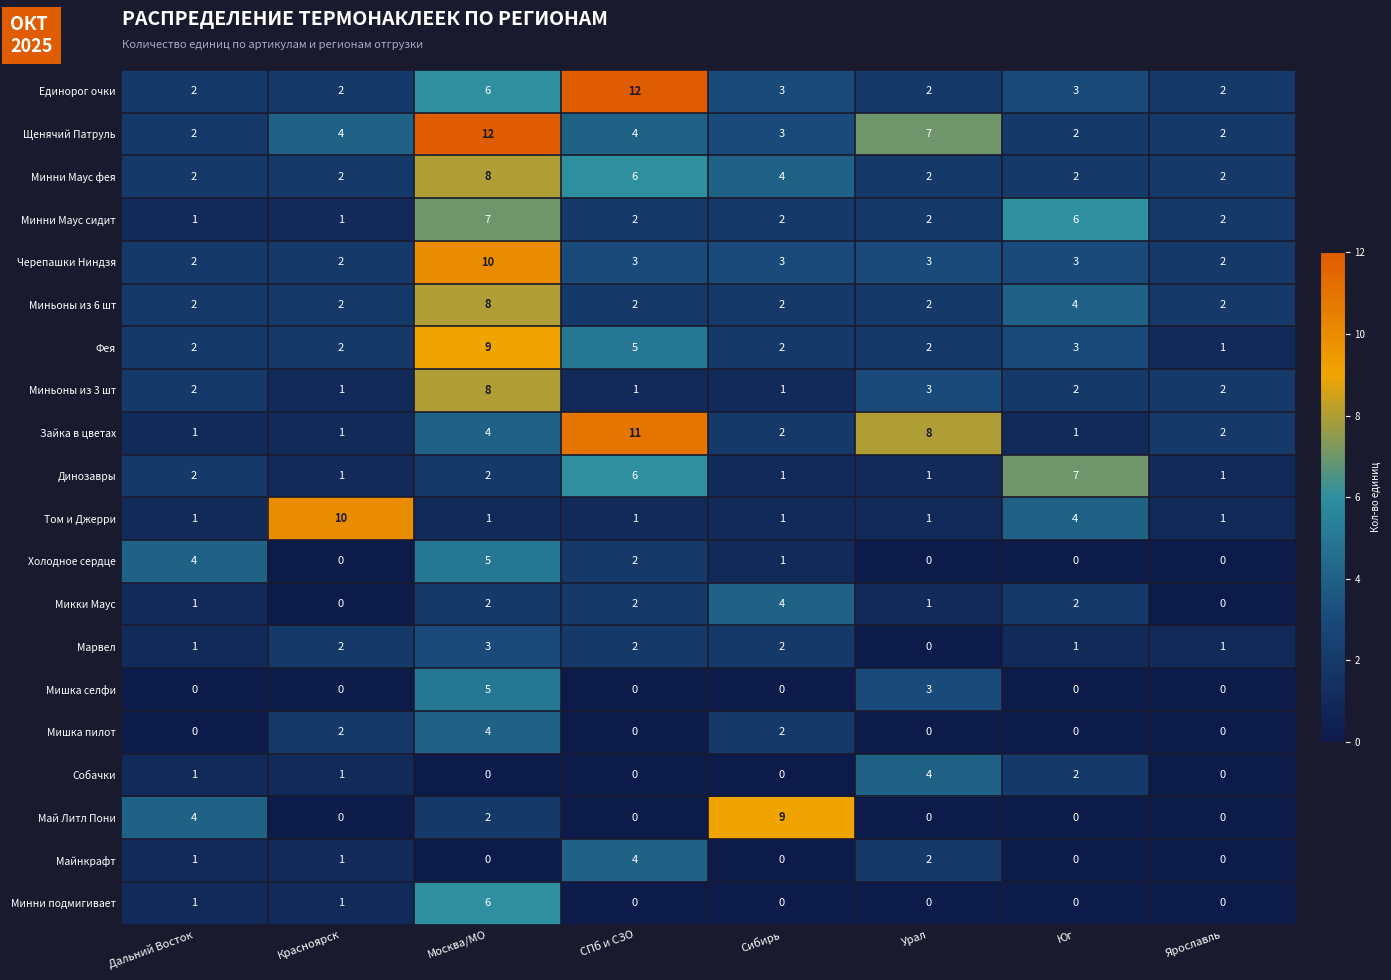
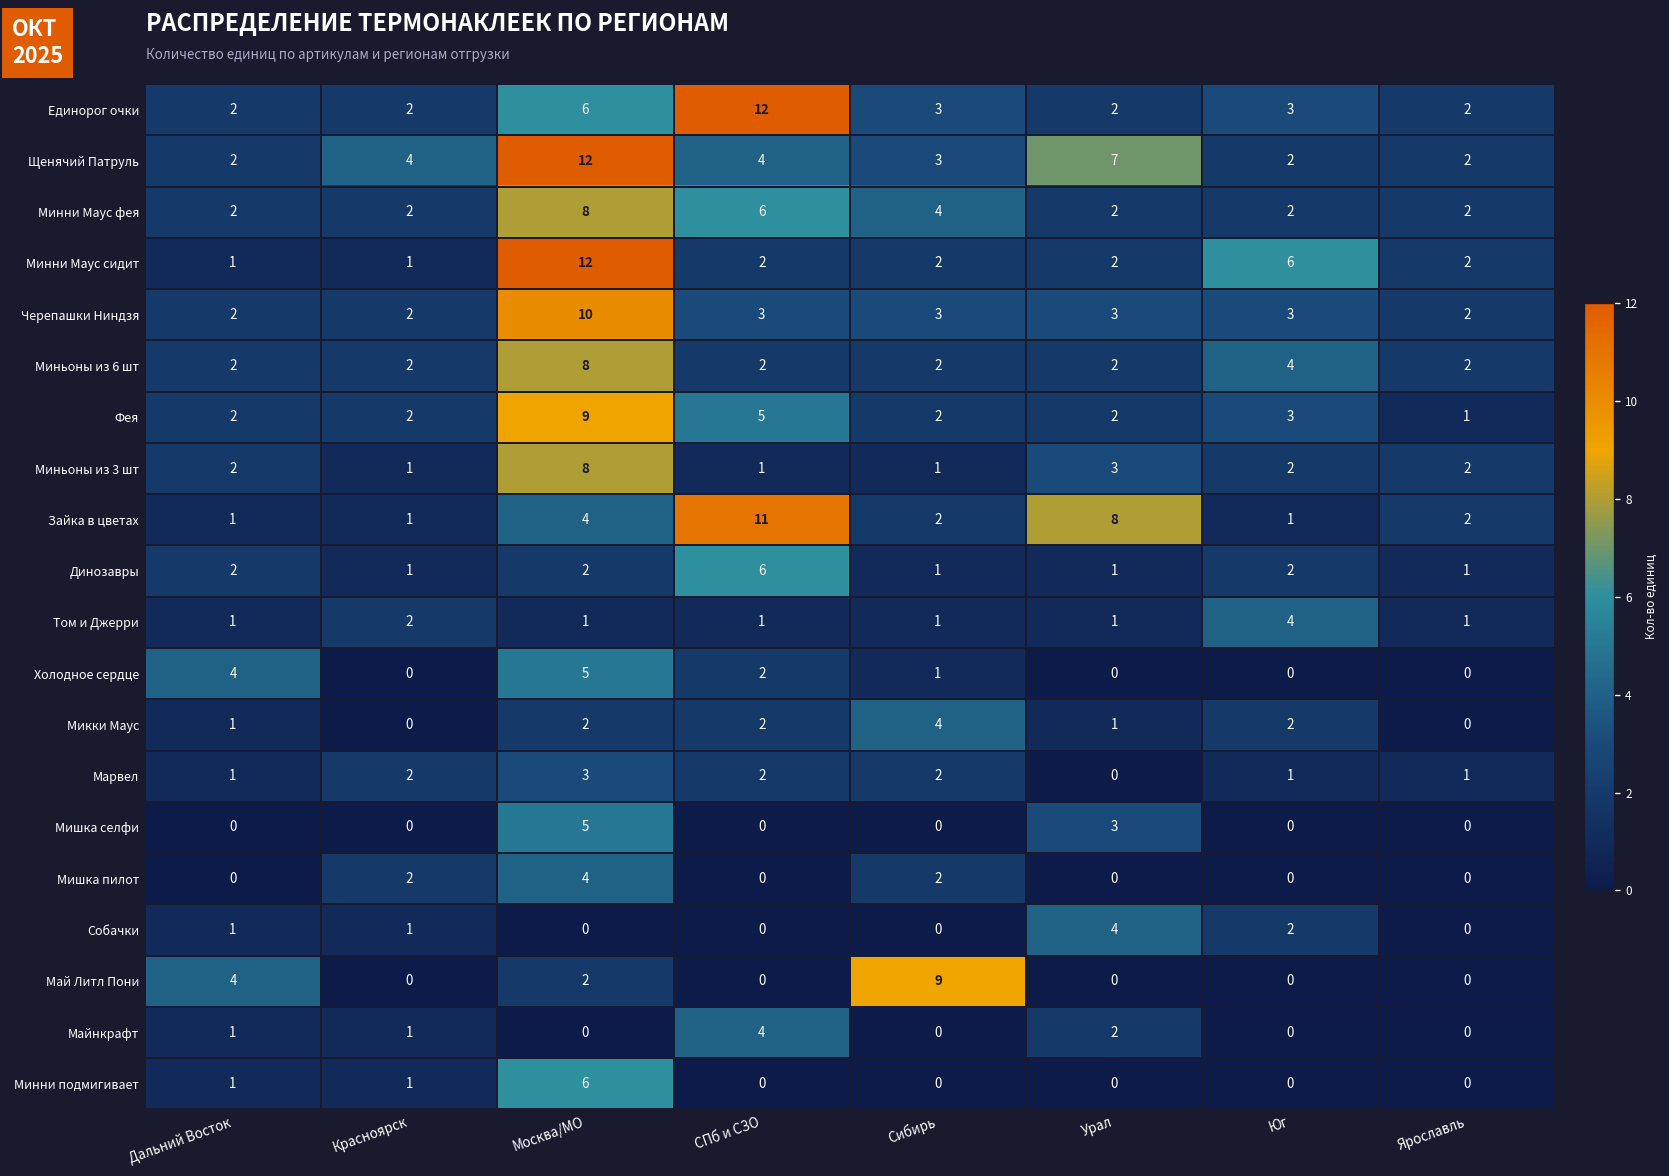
Минни Маус сидит, Москва/МО: 7 -> 12
Динозавры, Юг: 7 -> 2
Том и Джерри, Красноярск: 10 -> 2
